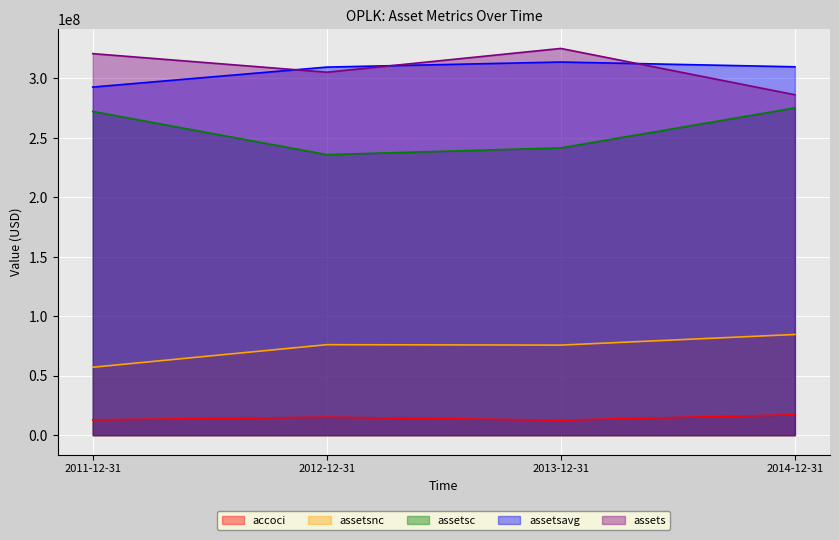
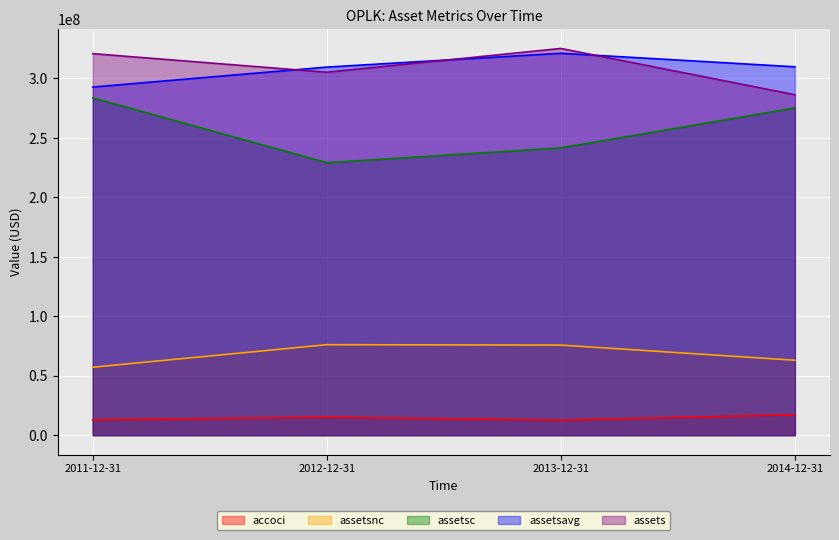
assetsc, 2011-12-31: 272000000 -> 284000000
assetsc, 2012-12-31: 236000000 -> 229000000
assetsavg, 2013-12-31: 314000000 -> 321000000
assetsnc, 2014-12-31: 85000000 -> 63000000
